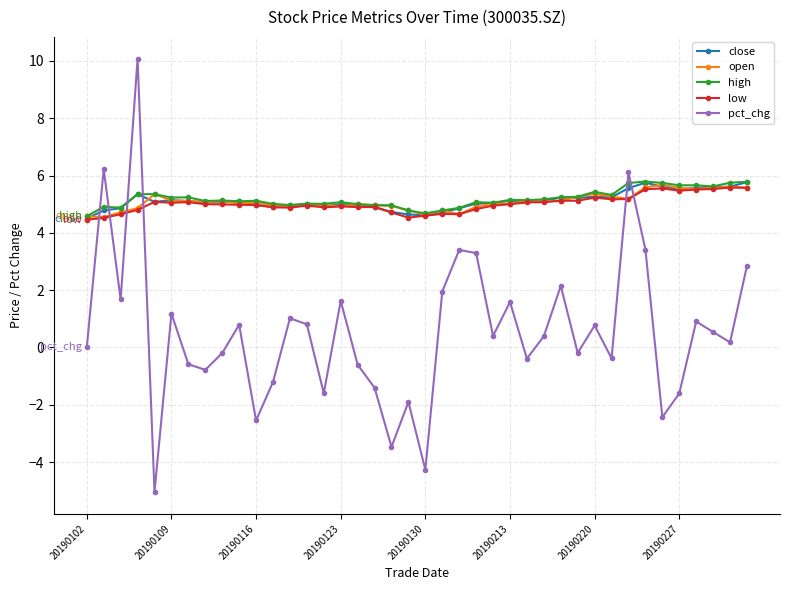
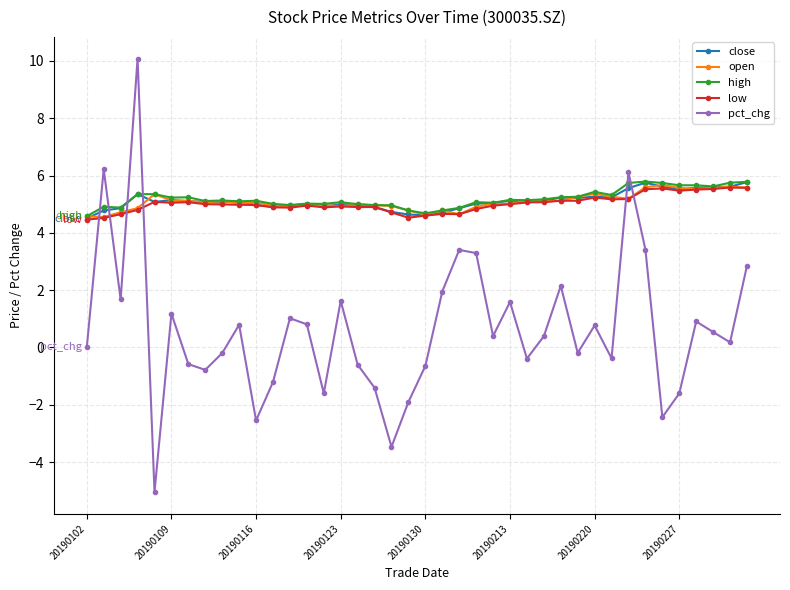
pct_chg, 20190130: -4.3 -> -0.6
